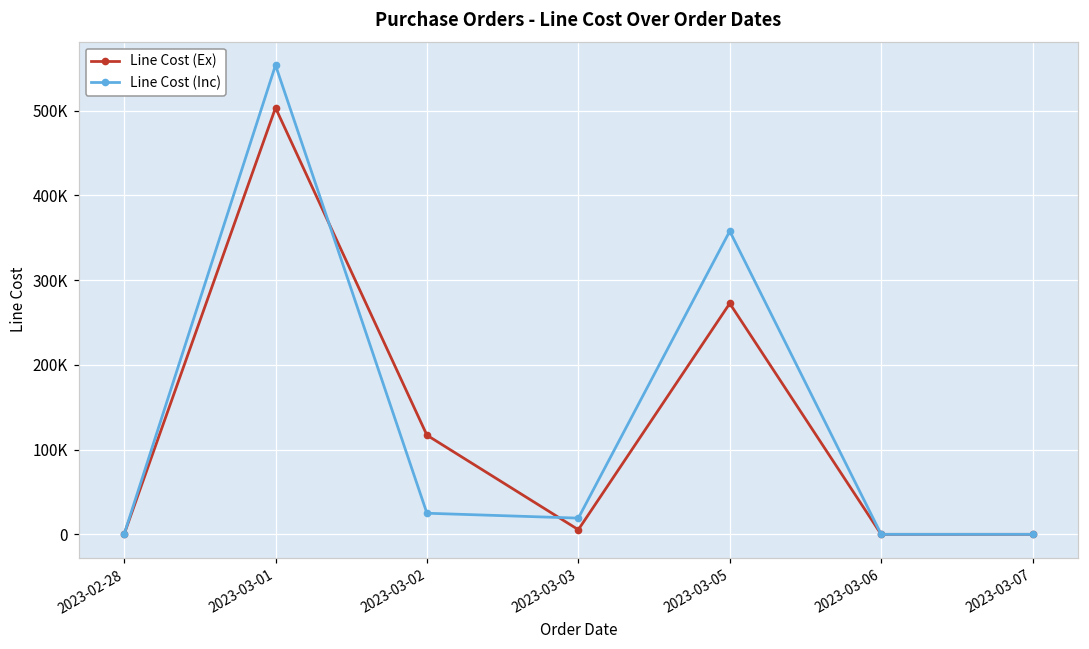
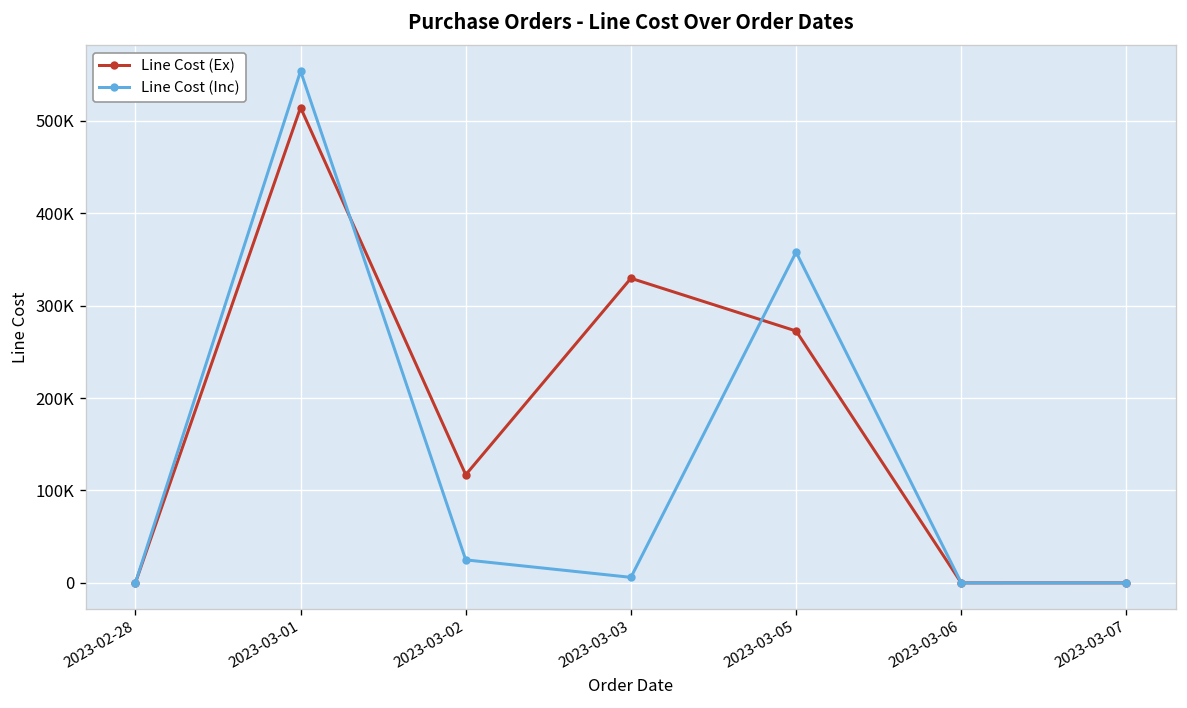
Line Cost (Ex), 2023-03-01: 500000 -> 510000
Line Cost (Ex), 2023-03-03: 10000 -> 330000
Line Cost (Inc), 2023-03-03: 20000 -> 10000
